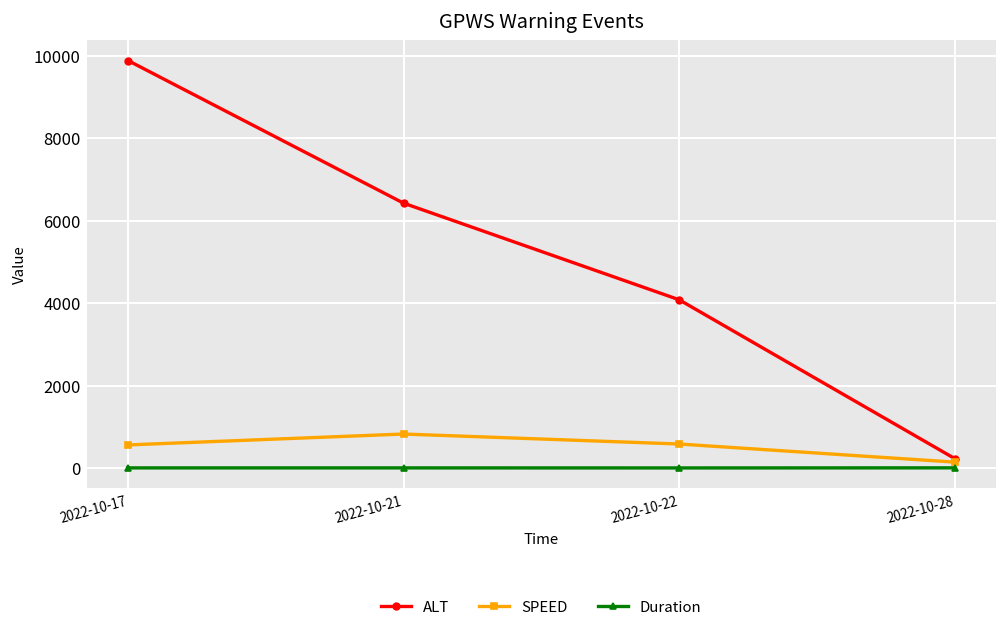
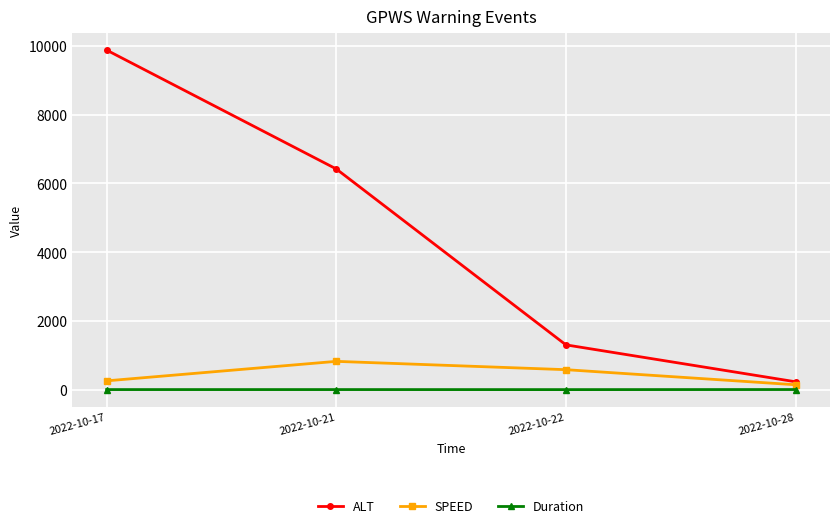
SPEED, 2022-10-17: 600 -> 300
ALT, 2022-10-22: 4100 -> 1300
